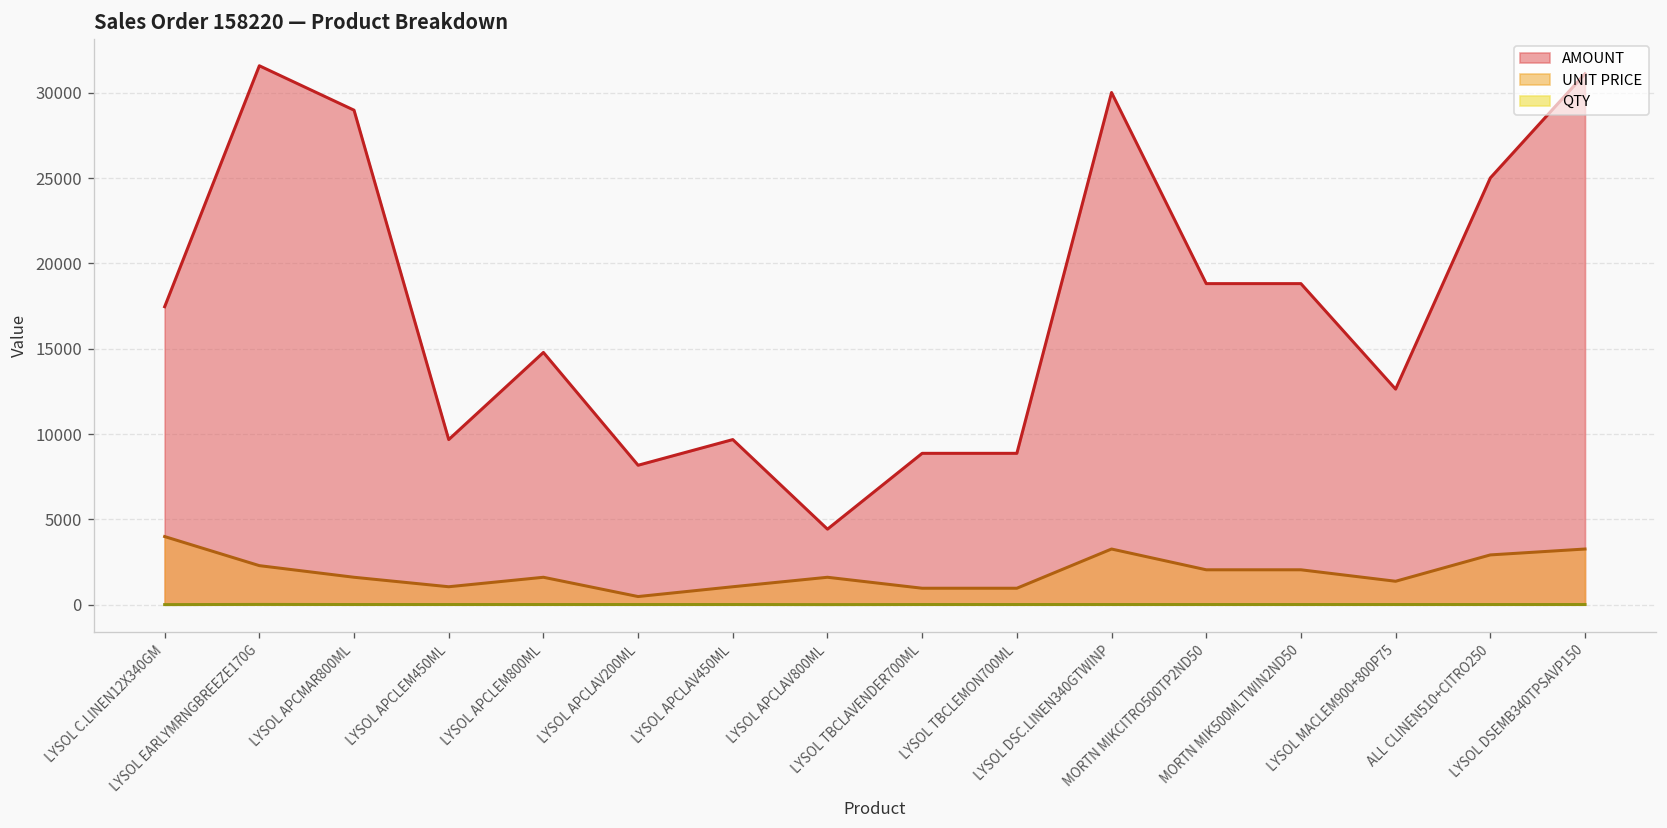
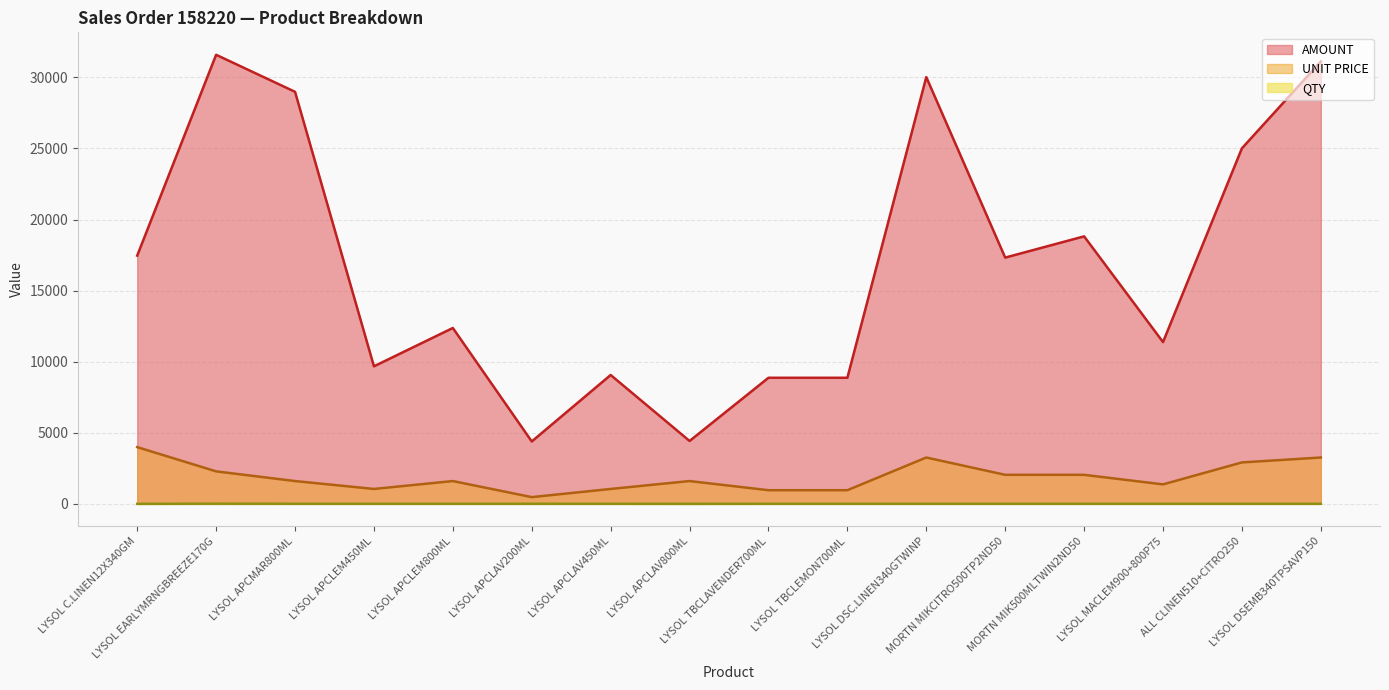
AMOUNT, LYSOL APCLEM800ML: 14800 -> 12400
AMOUNT, LYSOL APCLAV200ML: 8200 -> 4400
AMOUNT, LYSOL APCLAV450ML: 9700 -> 9100
AMOUNT, MORTN MIKCITRO500TP2ND50: 18800 -> 17300
AMOUNT, LYSOL MACLEM900+800P75: 12600 -> 11400
